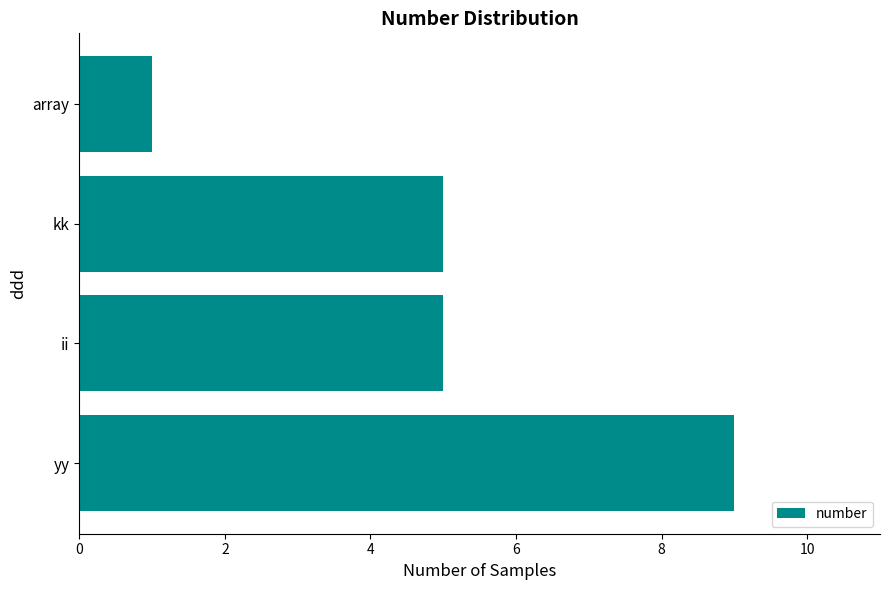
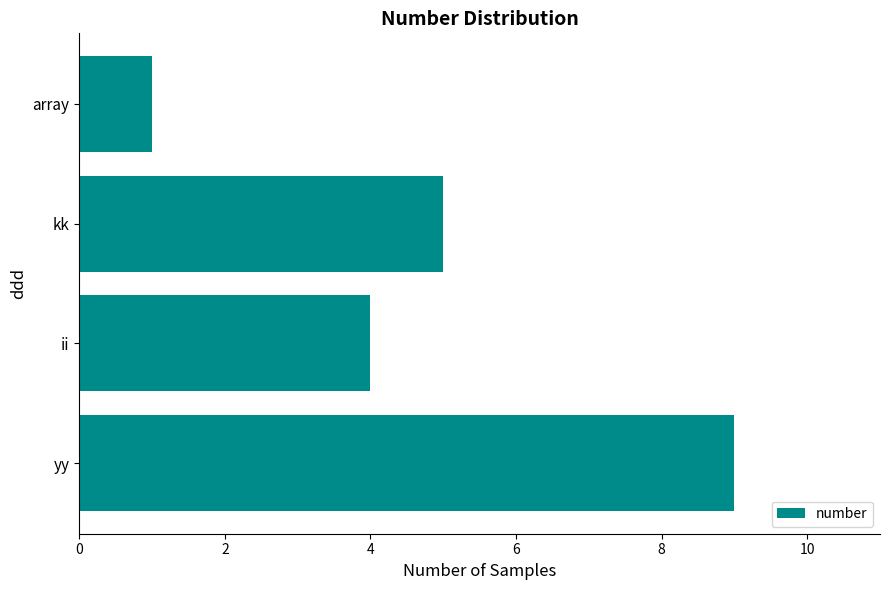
ii: 5 -> 4
